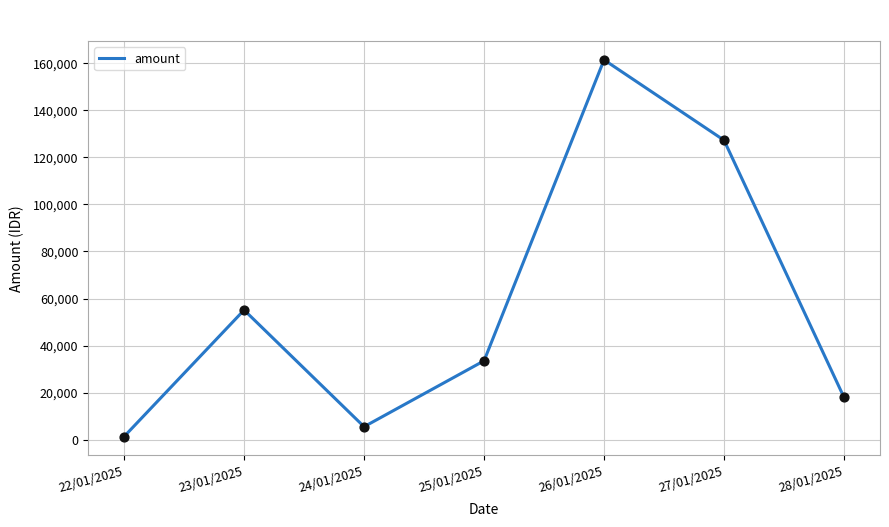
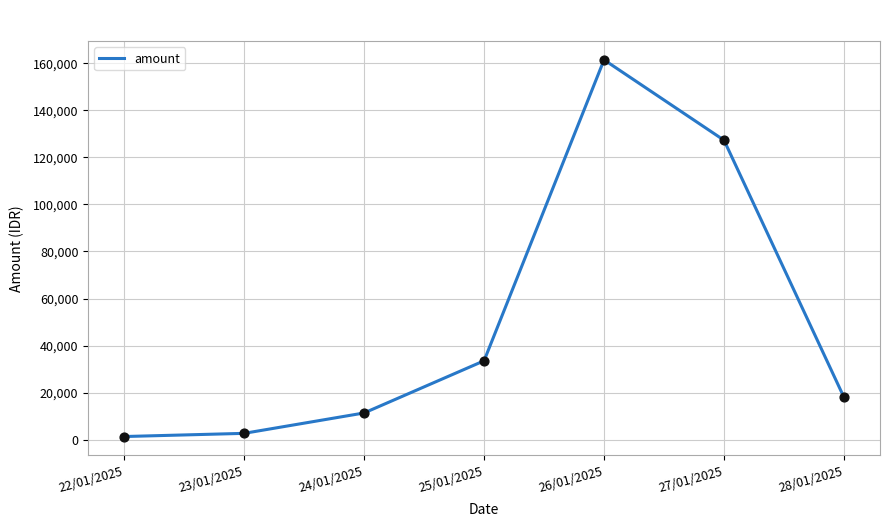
23/01/2025: 55,000 -> 3,000
24/01/2025: 5,000 -> 11,000
